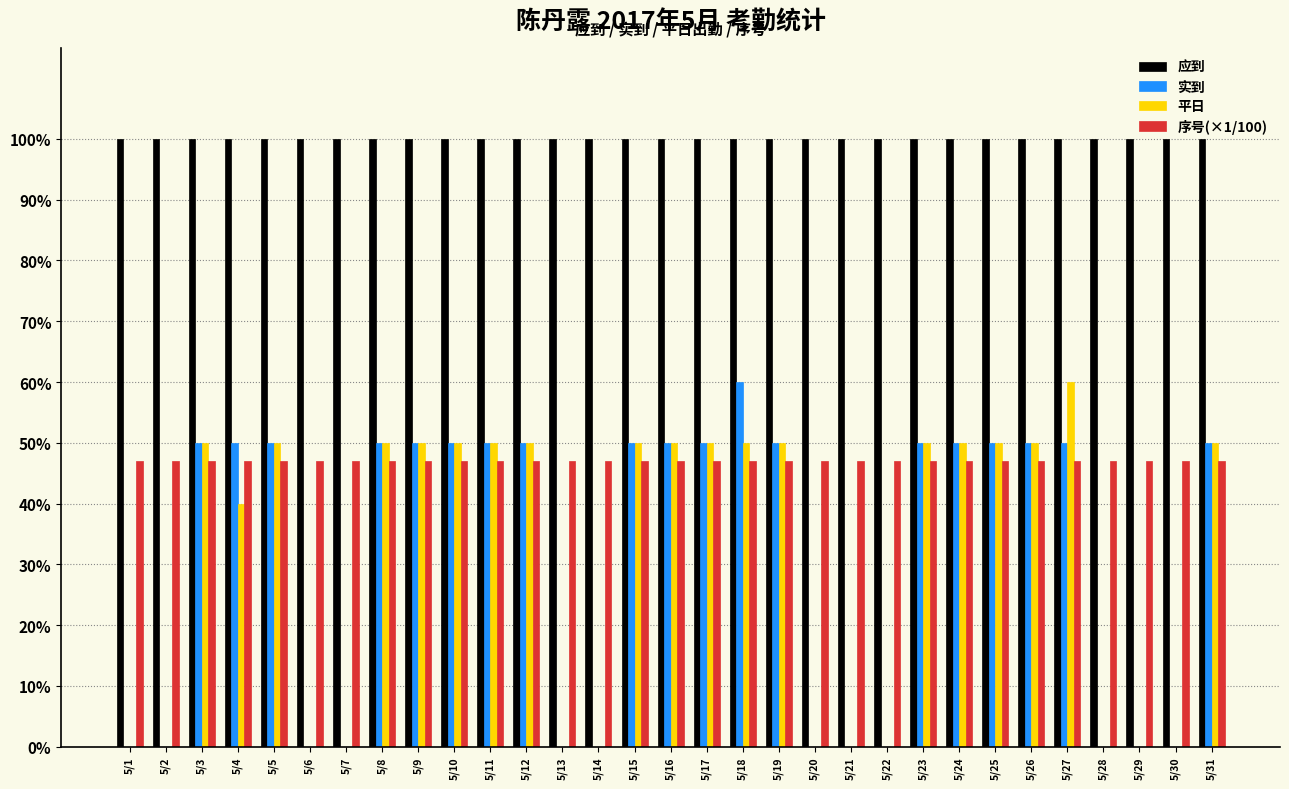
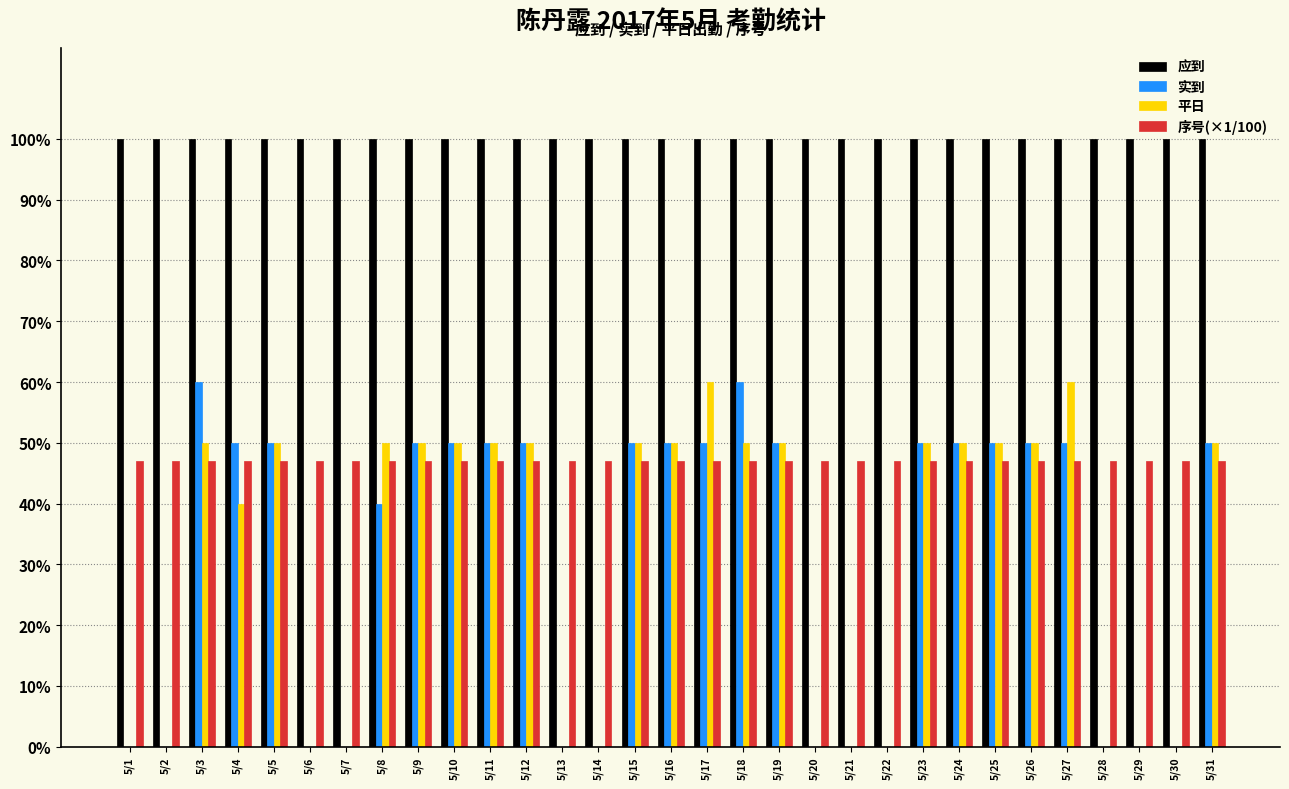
实到, 5/3: 50% -> 60%
实到, 5/8: 50% -> 40%
平日, 5/17: 50% -> 60%
